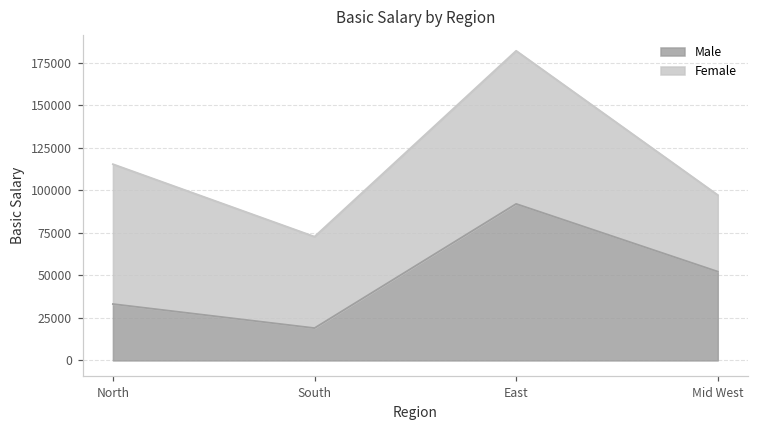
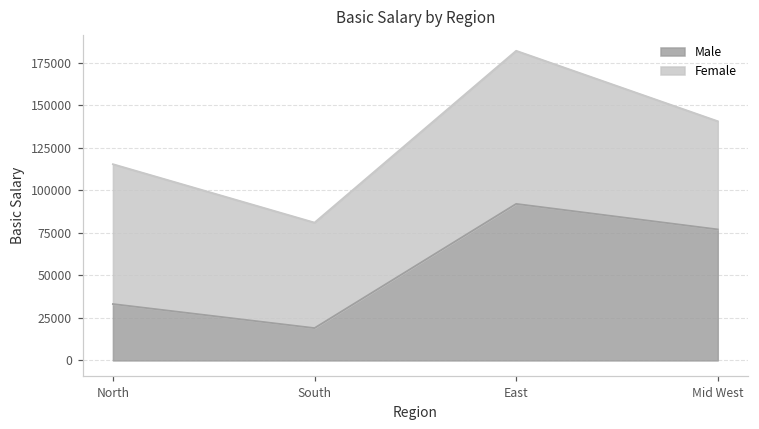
Female, South: 54000 -> 62000
Male, Mid West: 52000 -> 77000
Female, Mid West: 45000 -> 64000
